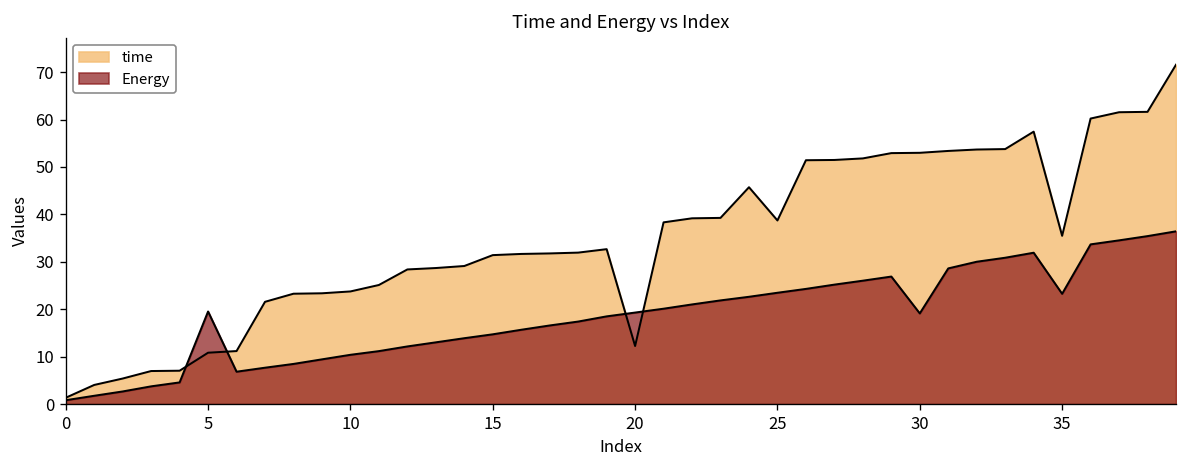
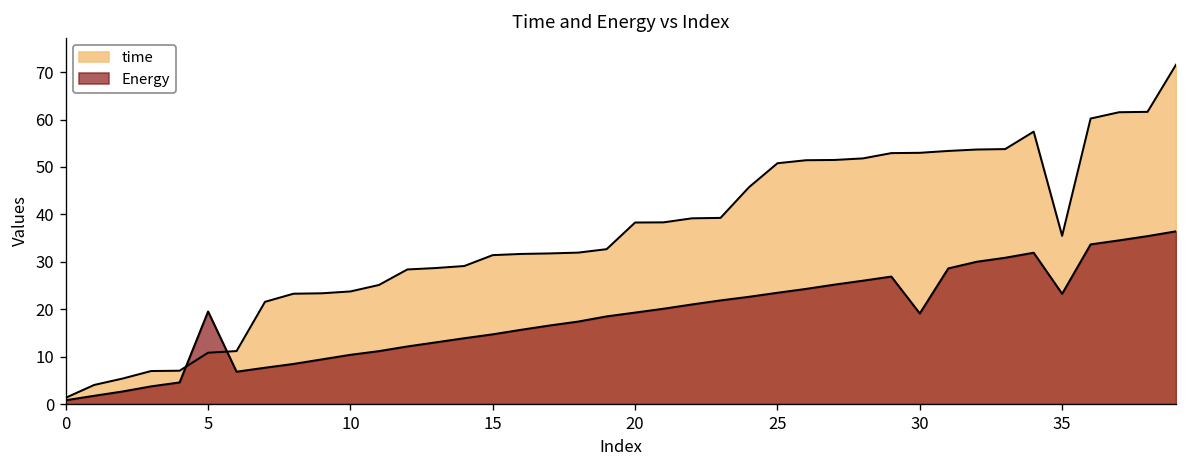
time, 20: 12 -> 38
time, 25: 39 -> 51
